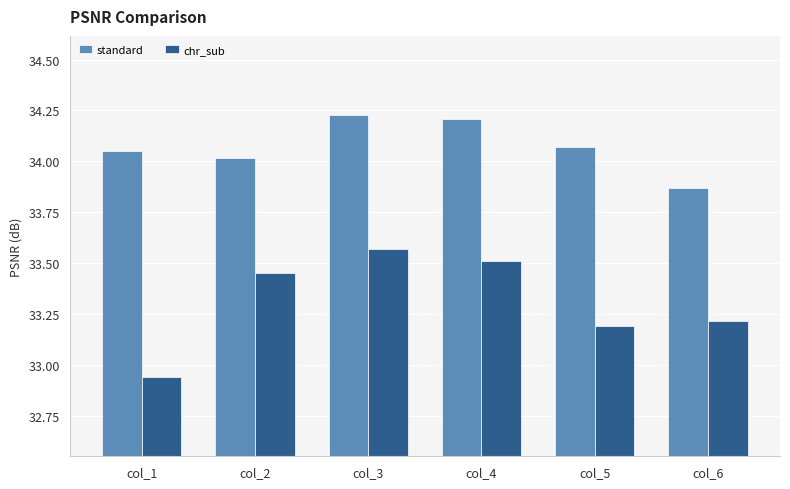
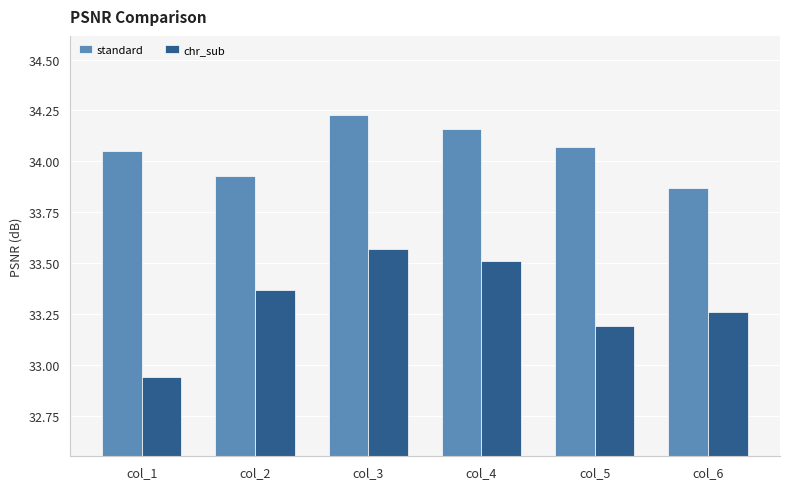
standard, col_2: 34.02 -> 33.93
chr_sub, col_2: 33.45 -> 33.37
standard, col_4: 34.21 -> 34.16
chr_sub, col_6: 33.22 -> 33.26
